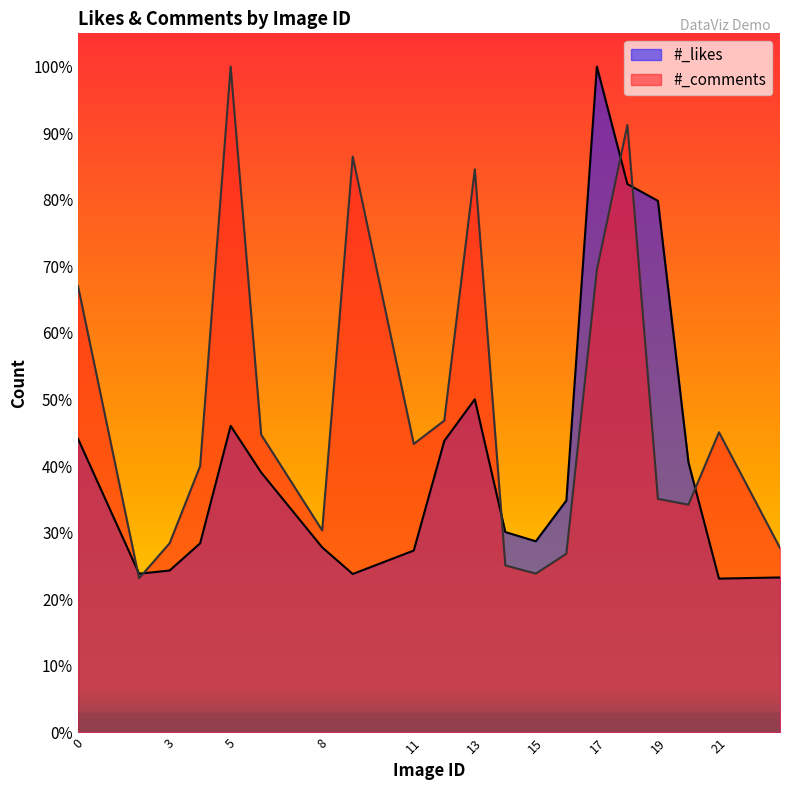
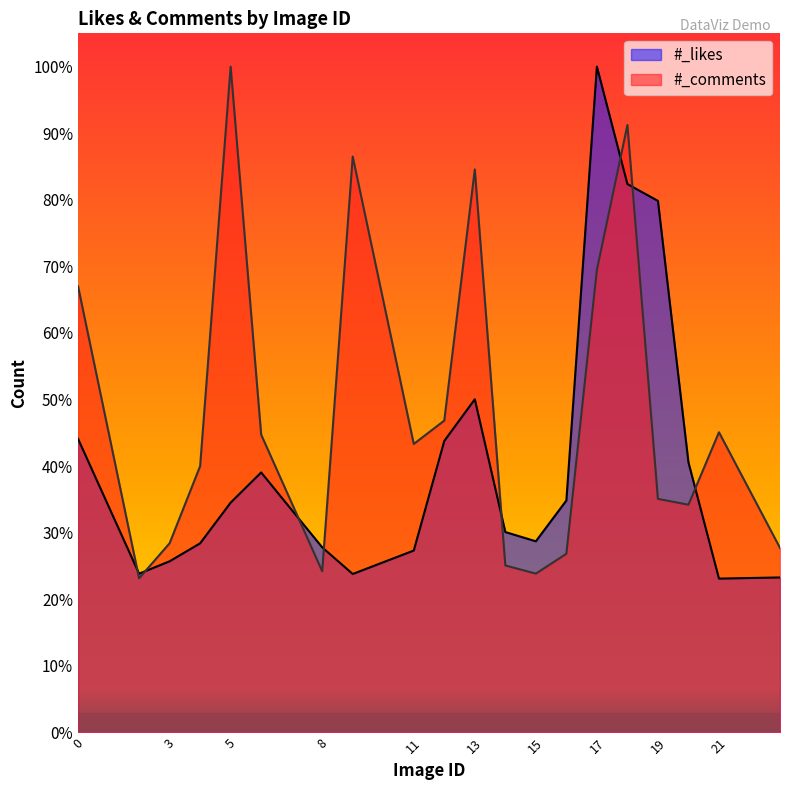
#_likes, 3: 24% -> 26%
#_likes, 5: 46% -> 35%
#_comments, 8: 30% -> 24%
